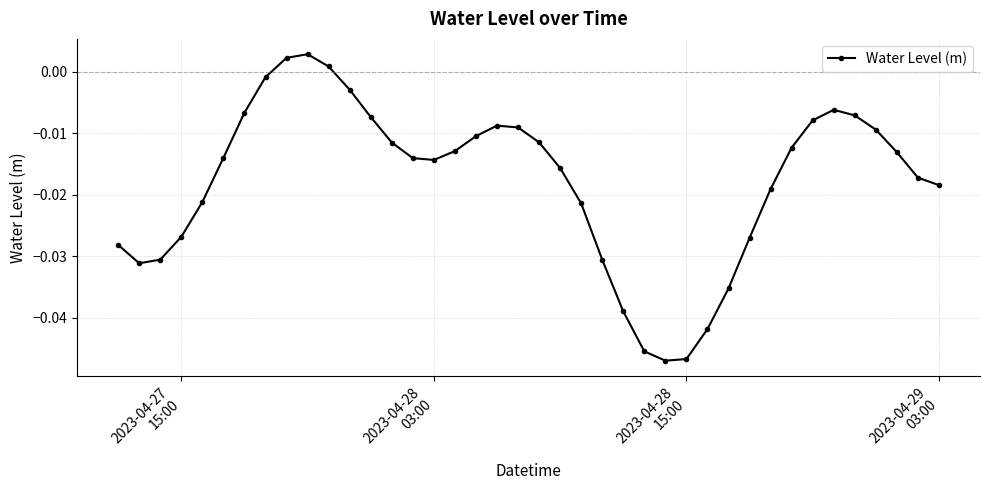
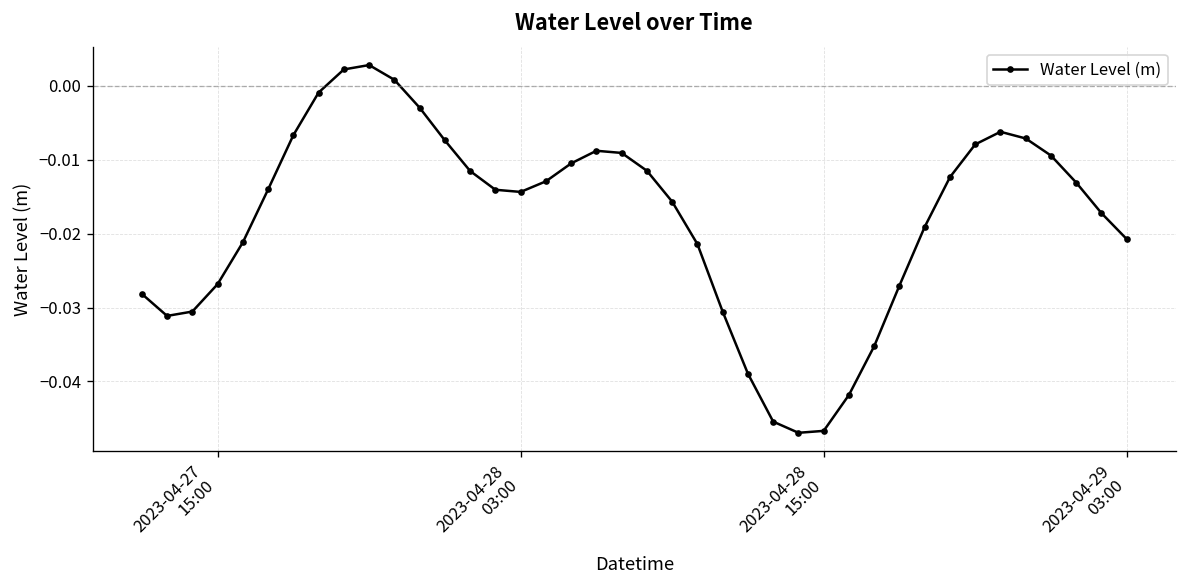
2023-04-29 03:00: -0.018 -> -0.021
